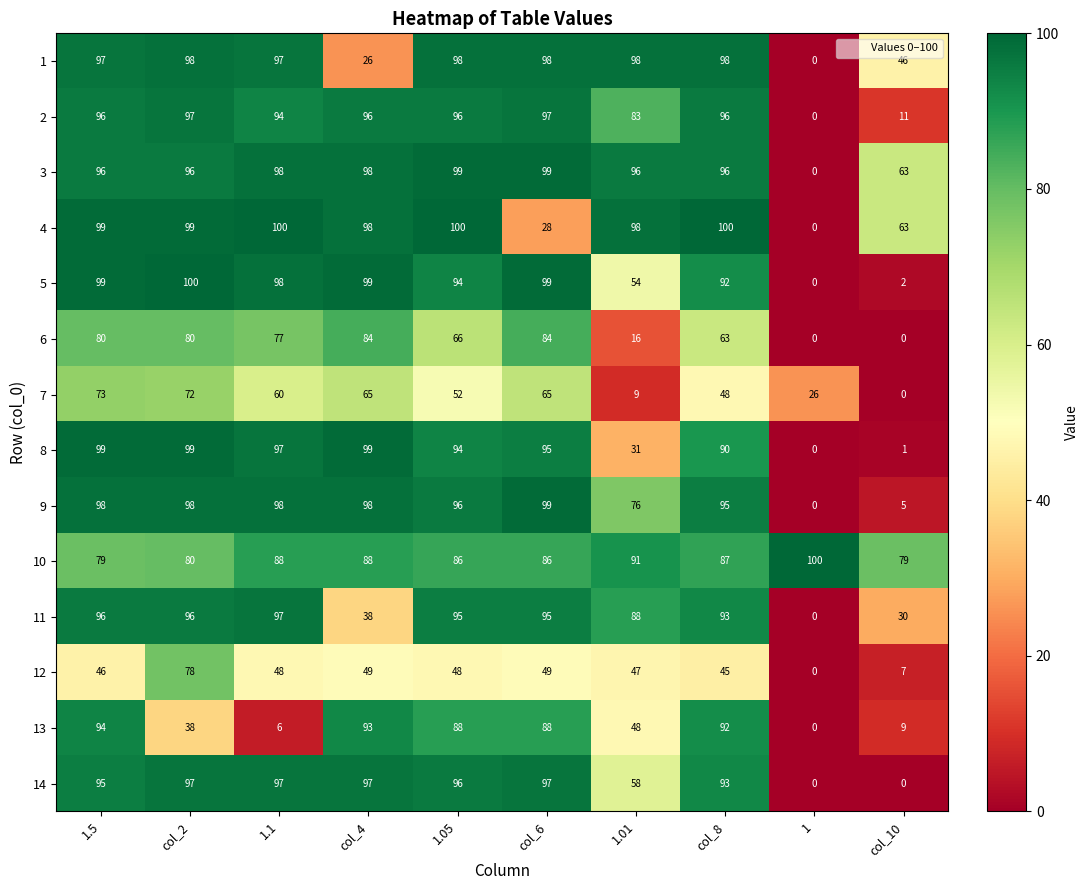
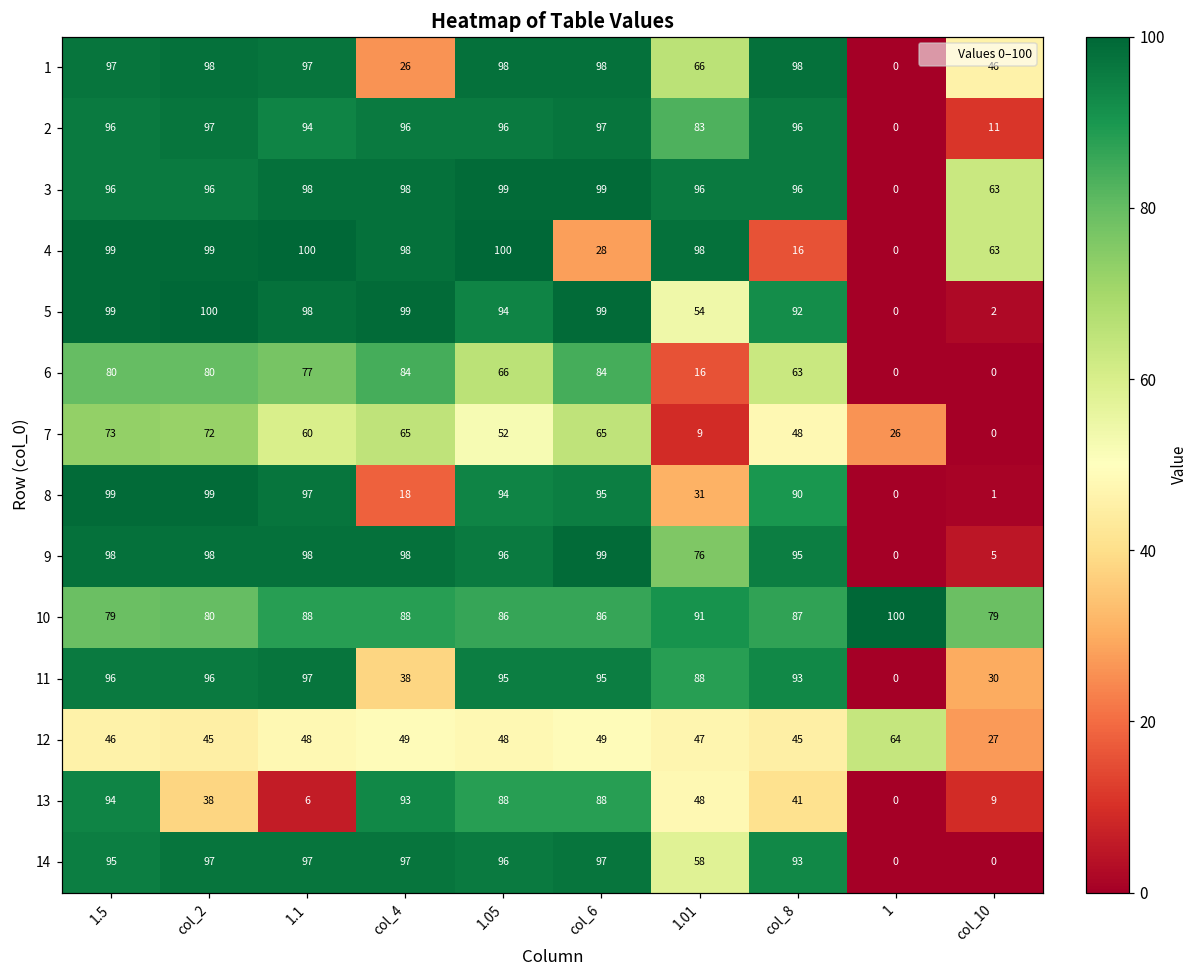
1, 1.01: 98 -> 66
4, col_8: 100 -> 16
8, col_4: 99 -> 18
12, col_2: 78 -> 45
12, 1: 0 -> 64
12, col_10: 7 -> 27
13, col_8: 92 -> 41
